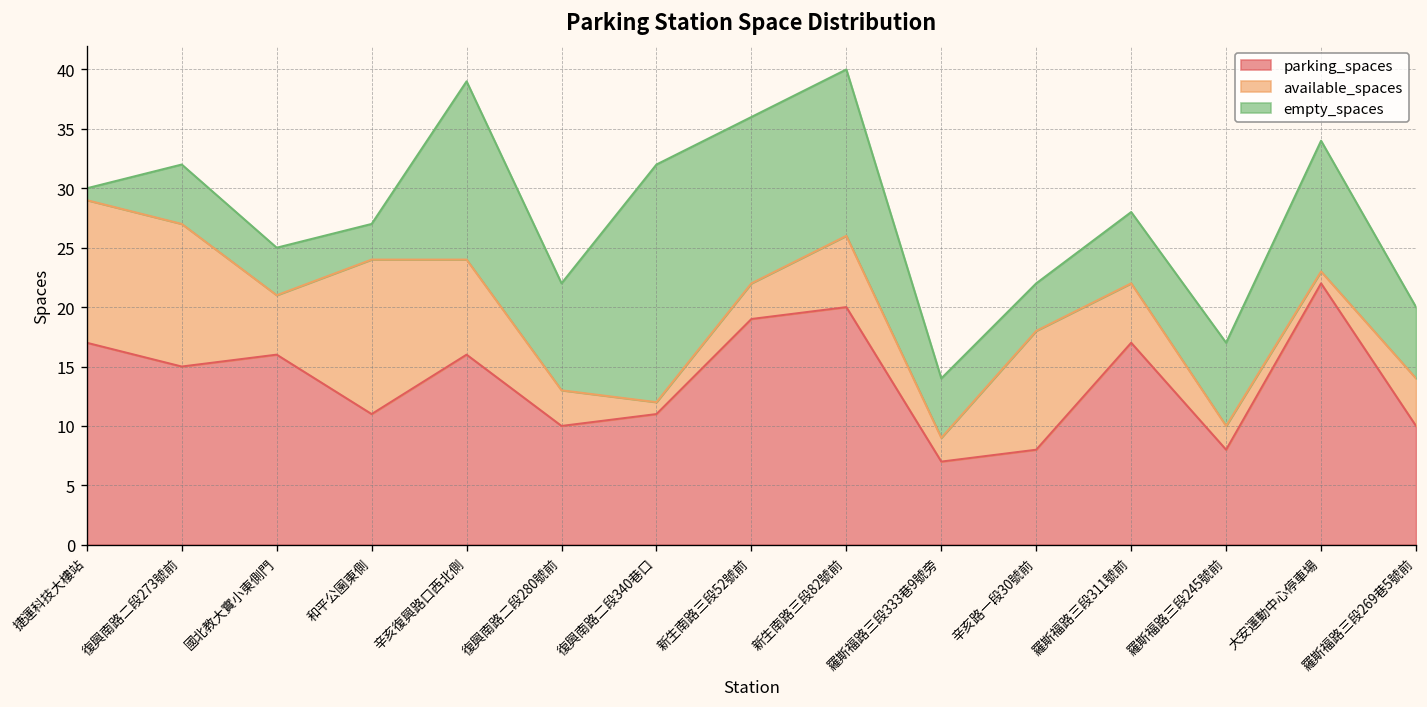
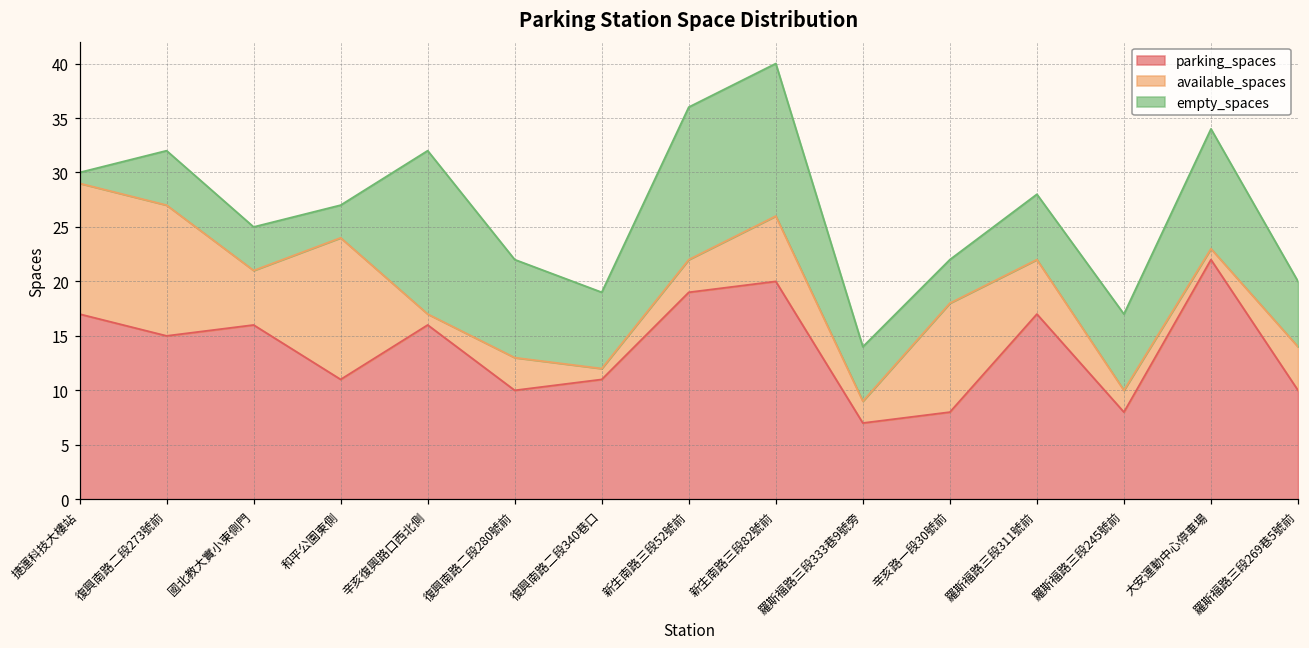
available_spaces, 辛亥復興路口西北側: 8 -> 1
empty_spaces, 復興南路二段340巷口: 20 -> 7
